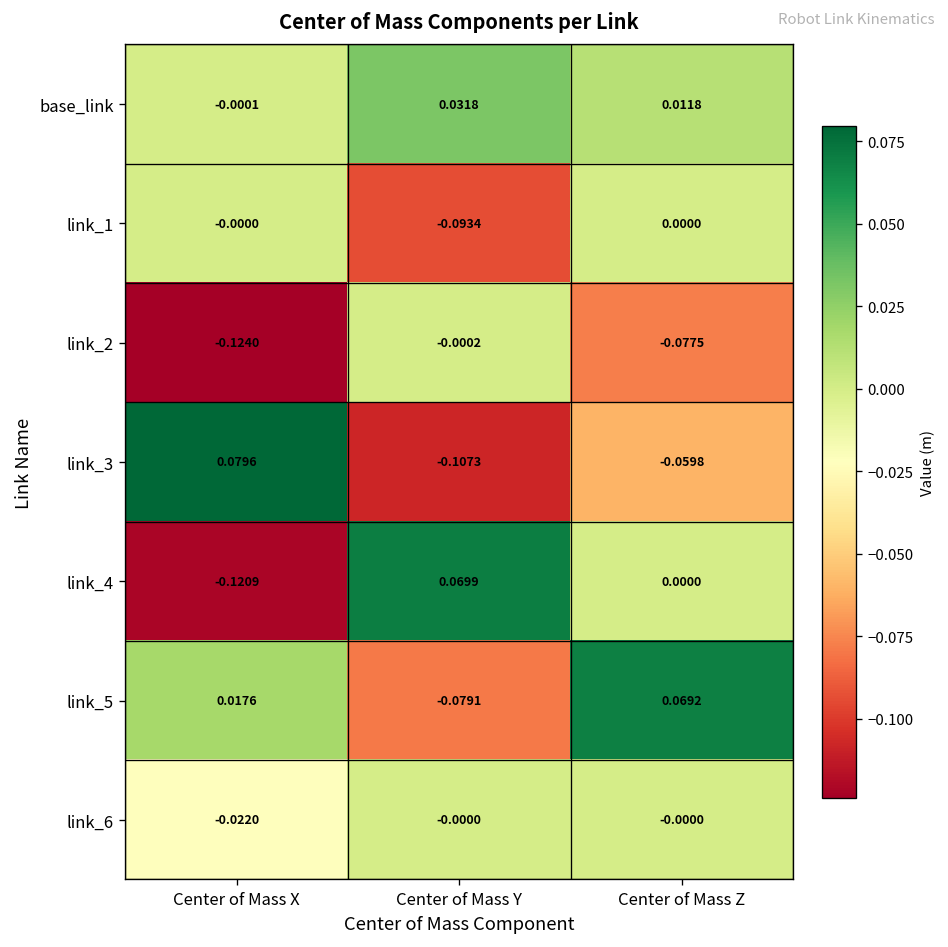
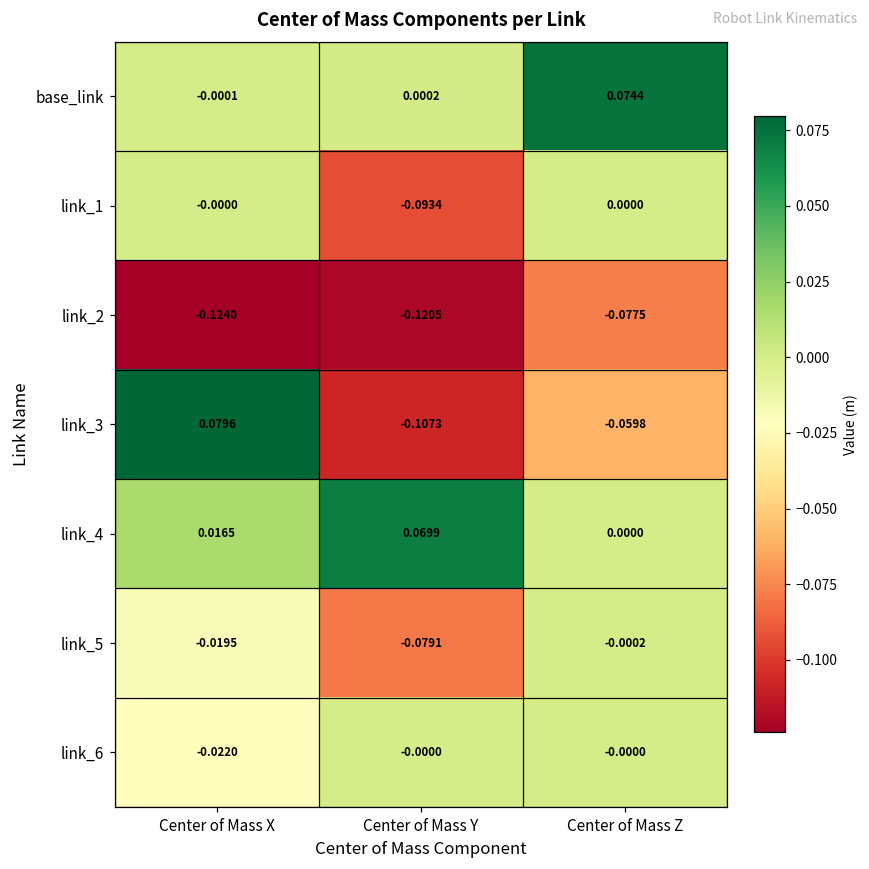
base_link, Center of Mass Y: 0.0318 -> 0.0002
base_link, Center of Mass Z: 0.0118 -> 0.0744
link_2, Center of Mass Y: -0.0002 -> -0.1205
link_4, Center of Mass X: -0.1209 -> 0.0165
link_5, Center of Mass X: 0.0176 -> -0.0195
link_5, Center of Mass Z: 0.0692 -> -0.0002
